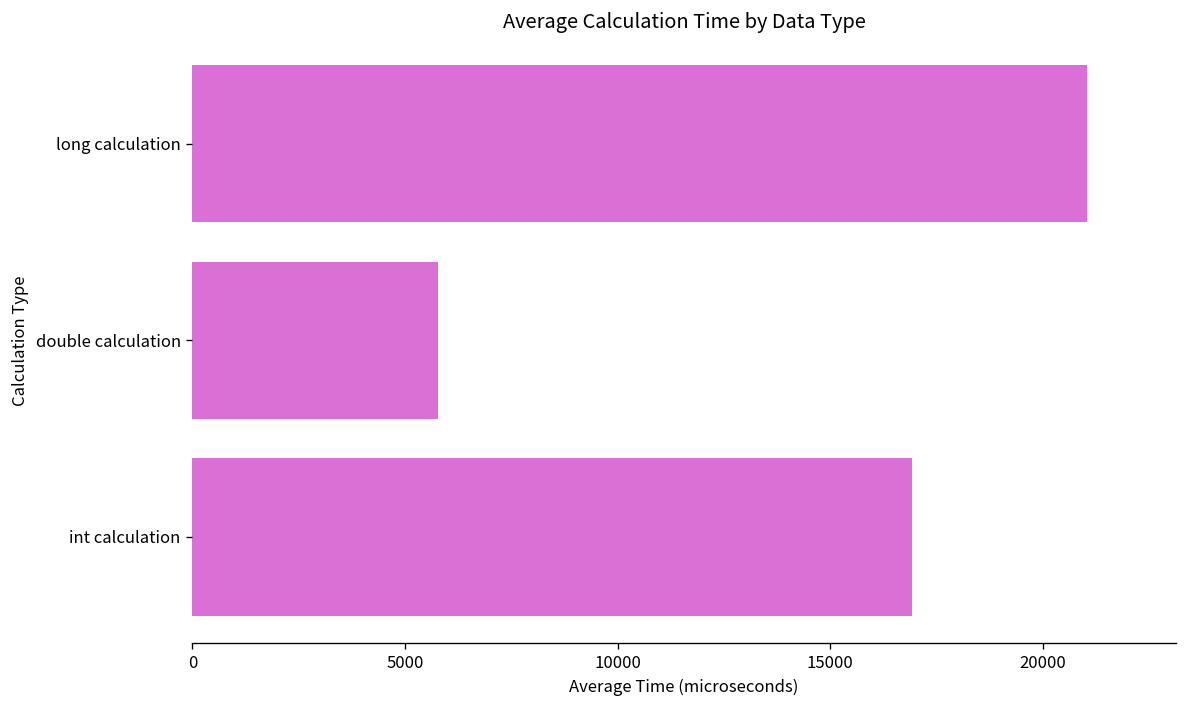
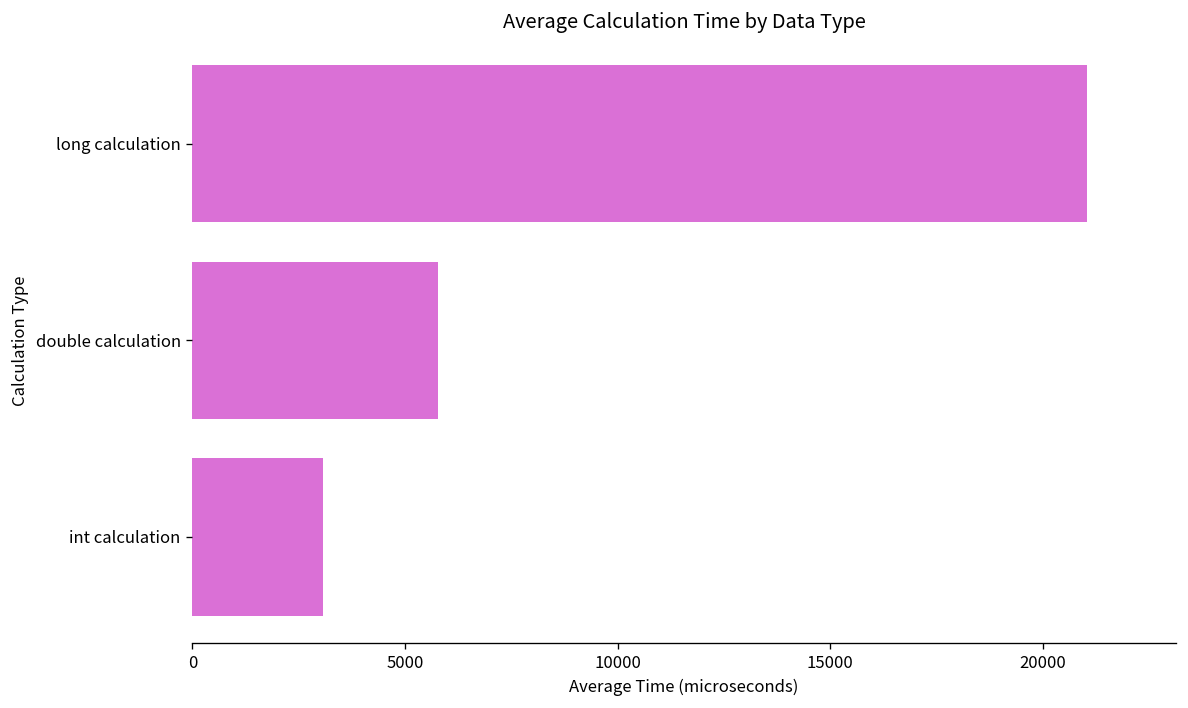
int calculation: 16900 -> 3100
